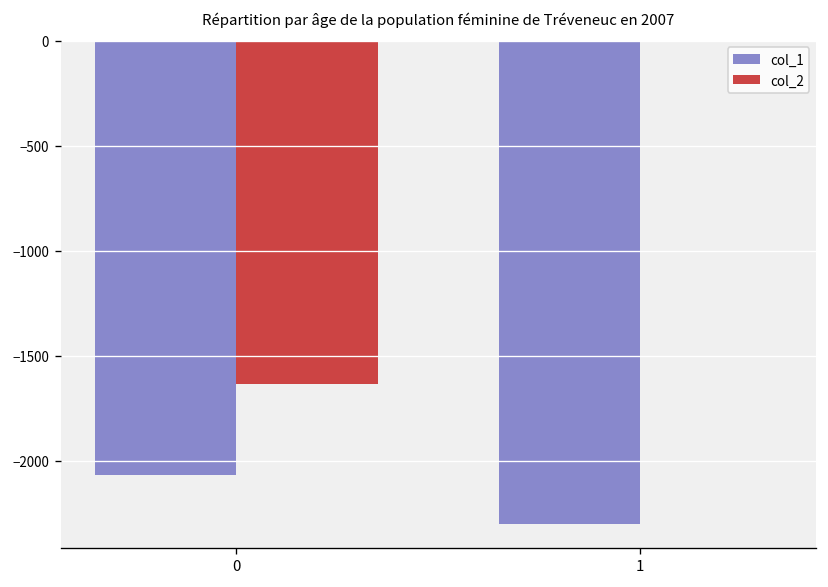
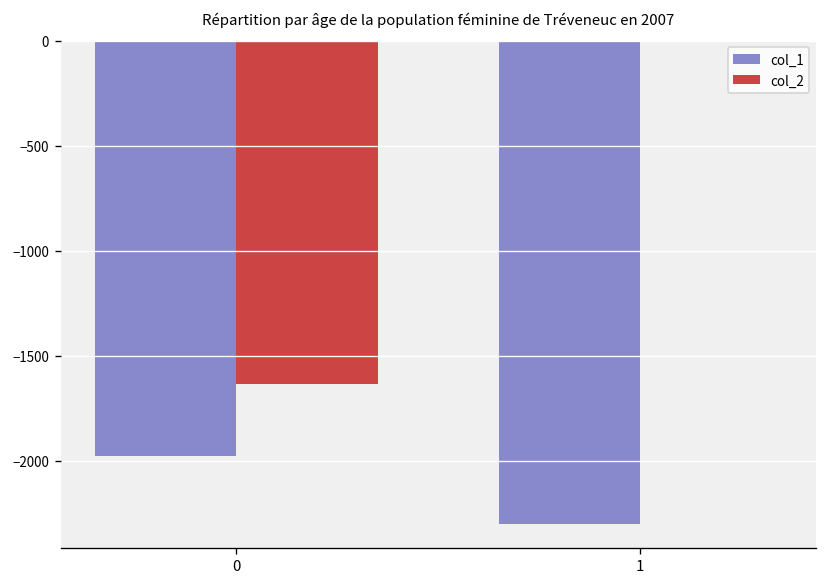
col_1, 0: -2070 -> -1980
